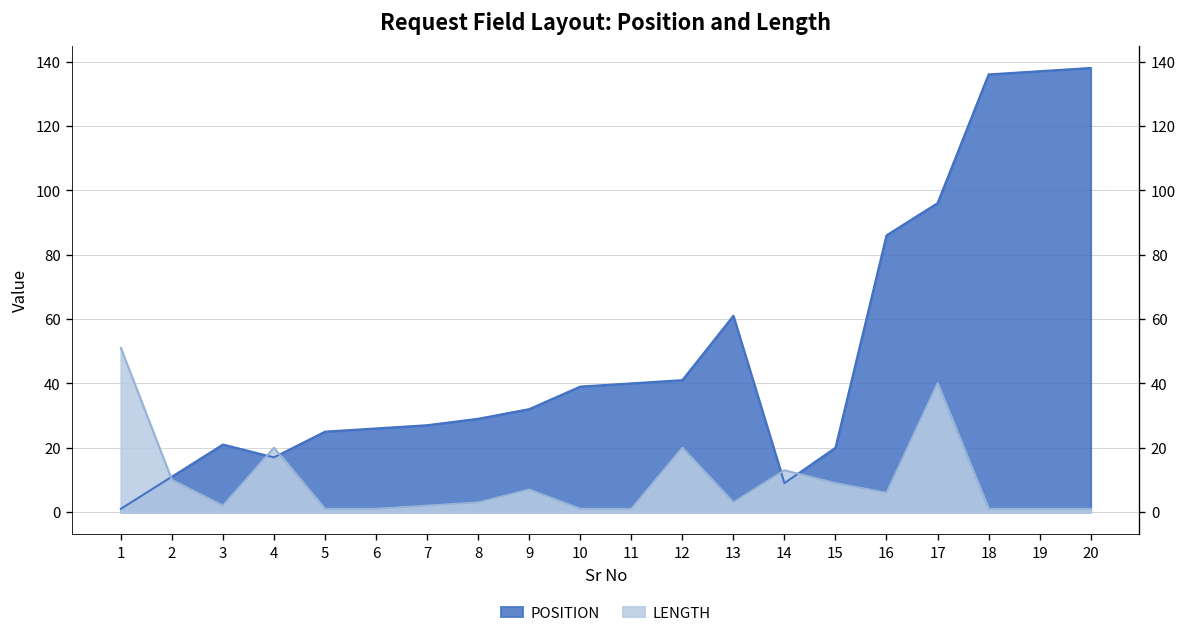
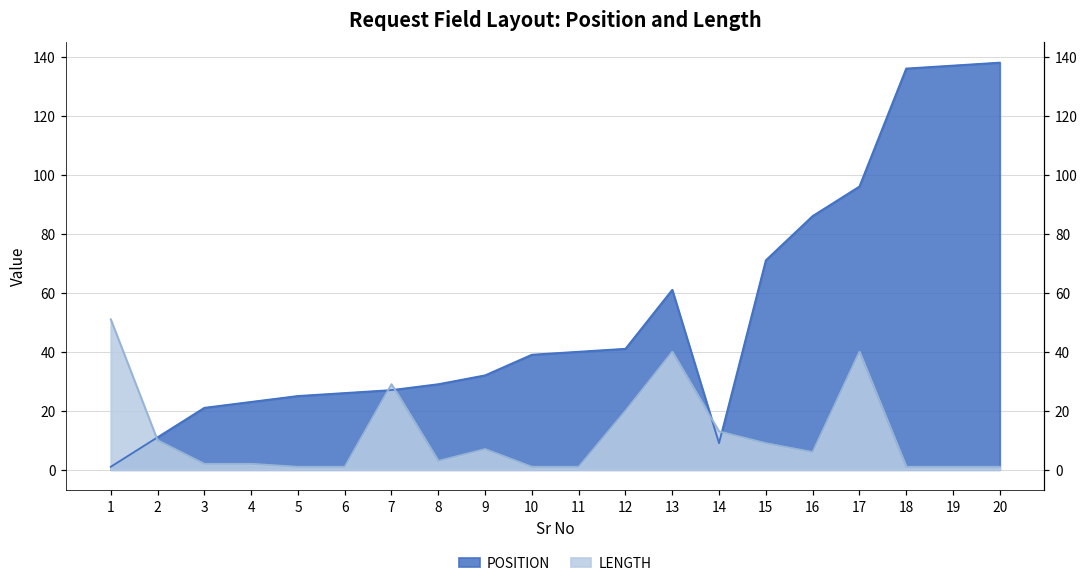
POSITION, 4: 17 -> 23
LENGTH, 4: 20 -> 2
LENGTH, 7: 2 -> 29
LENGTH, 13: 3 -> 40
POSITION, 15: 20 -> 71
